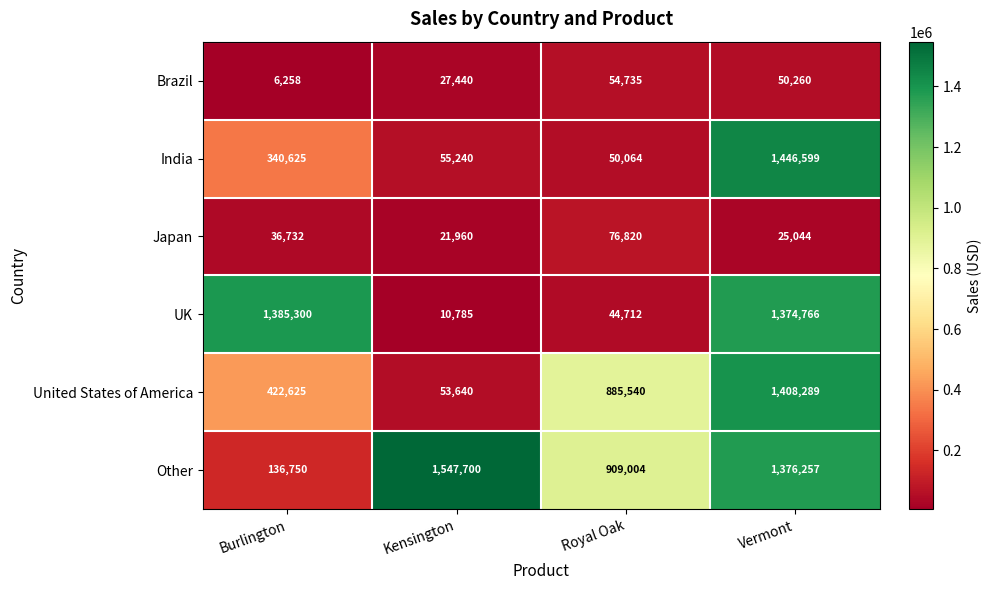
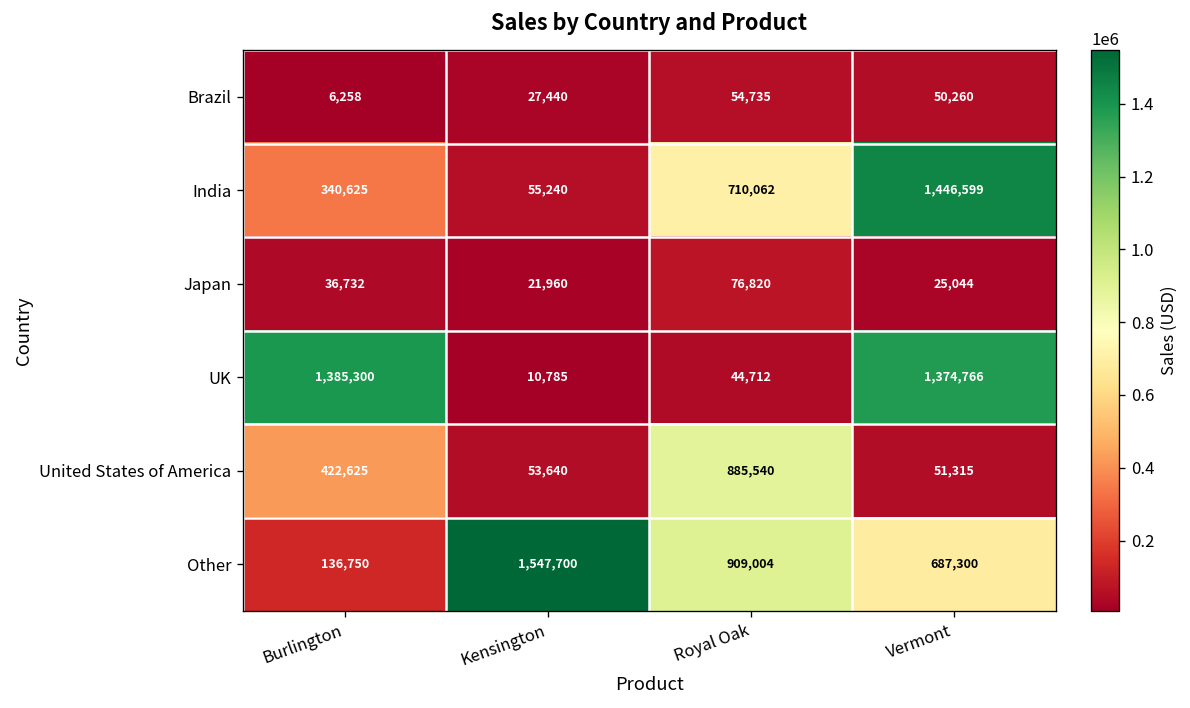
India, Royal Oak: 50,064 -> 710,062
United States of America, Vermont: 1,408,289 -> 51,315
Other, Vermont: 1,376,257 -> 687,300
